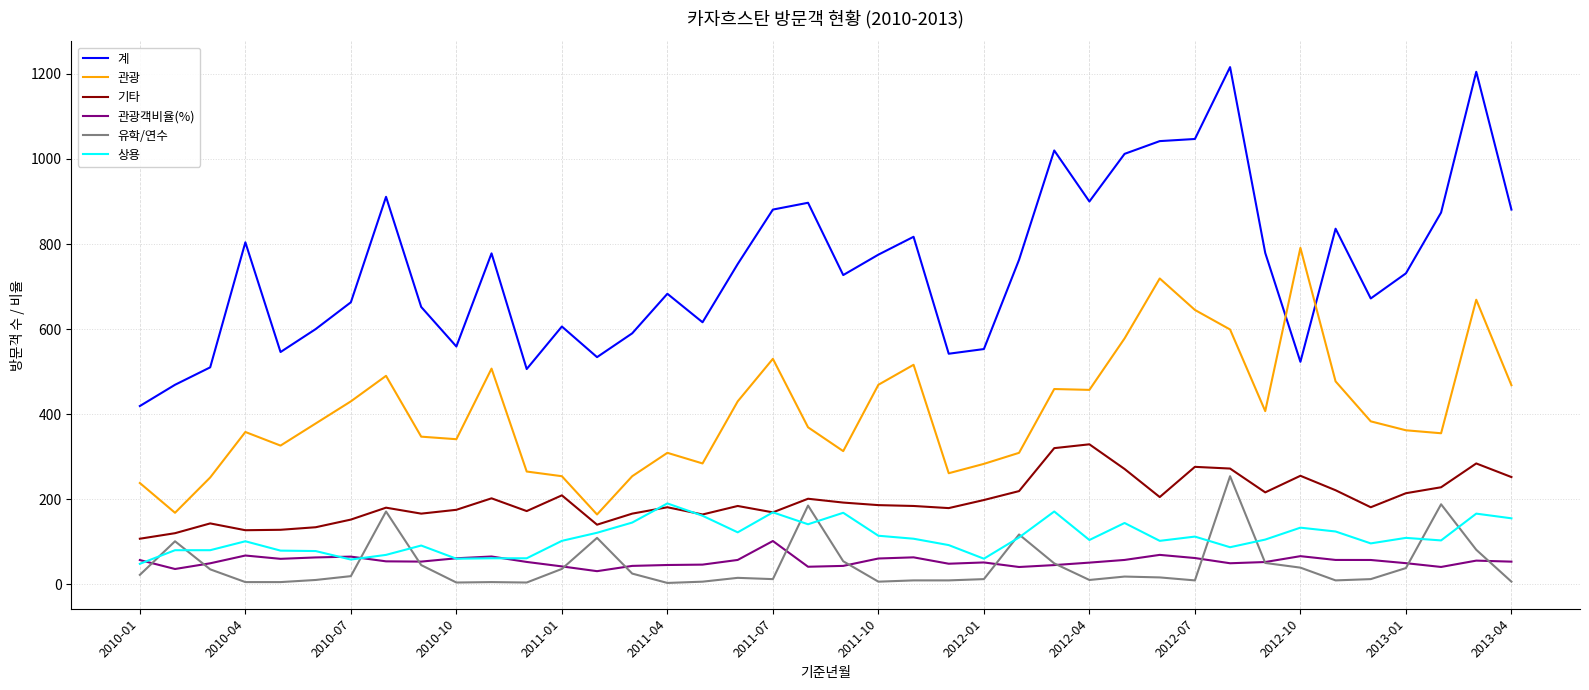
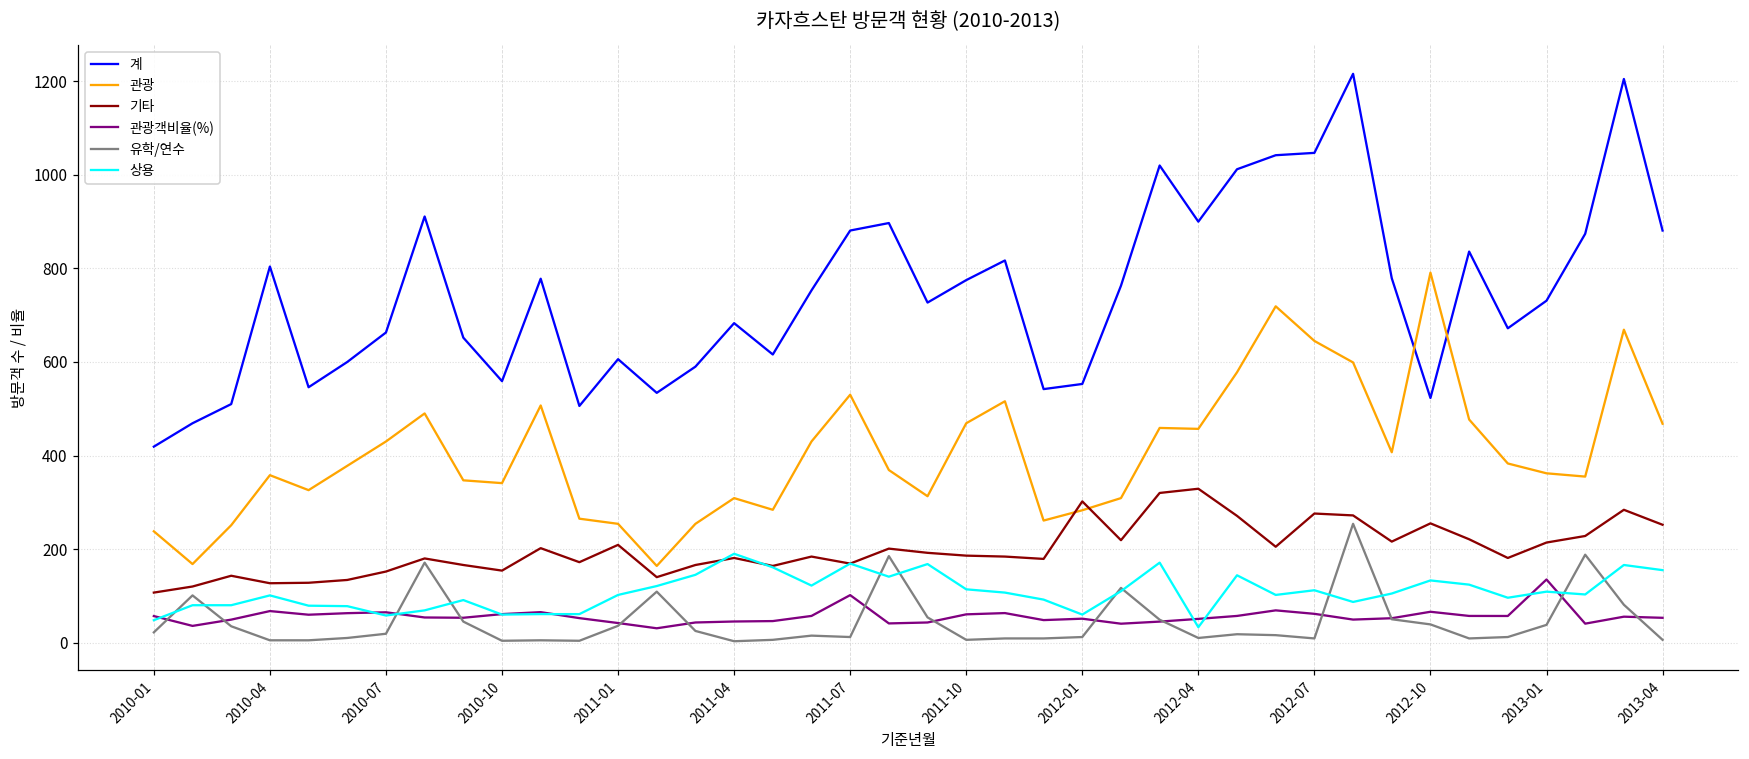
기타, 2010-10: 180 -> 150
기타, 2012-01: 200 -> 300
상용, 2012-04: 100 -> 30
관광객비율(%), 2013-01: 50 -> 140
